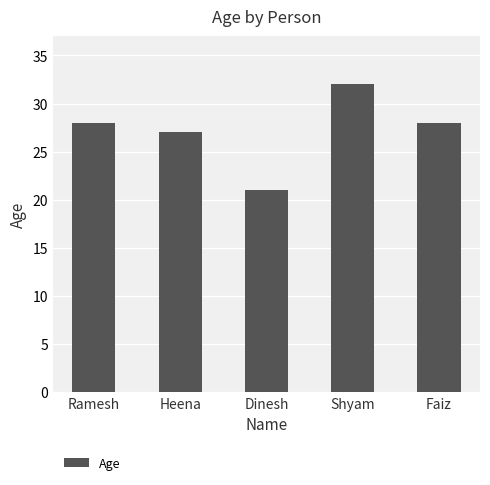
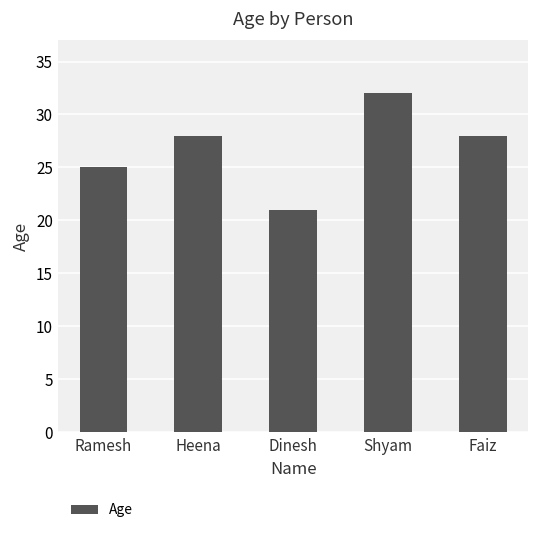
Ramesh: 28 -> 25
Heena: 27 -> 28
